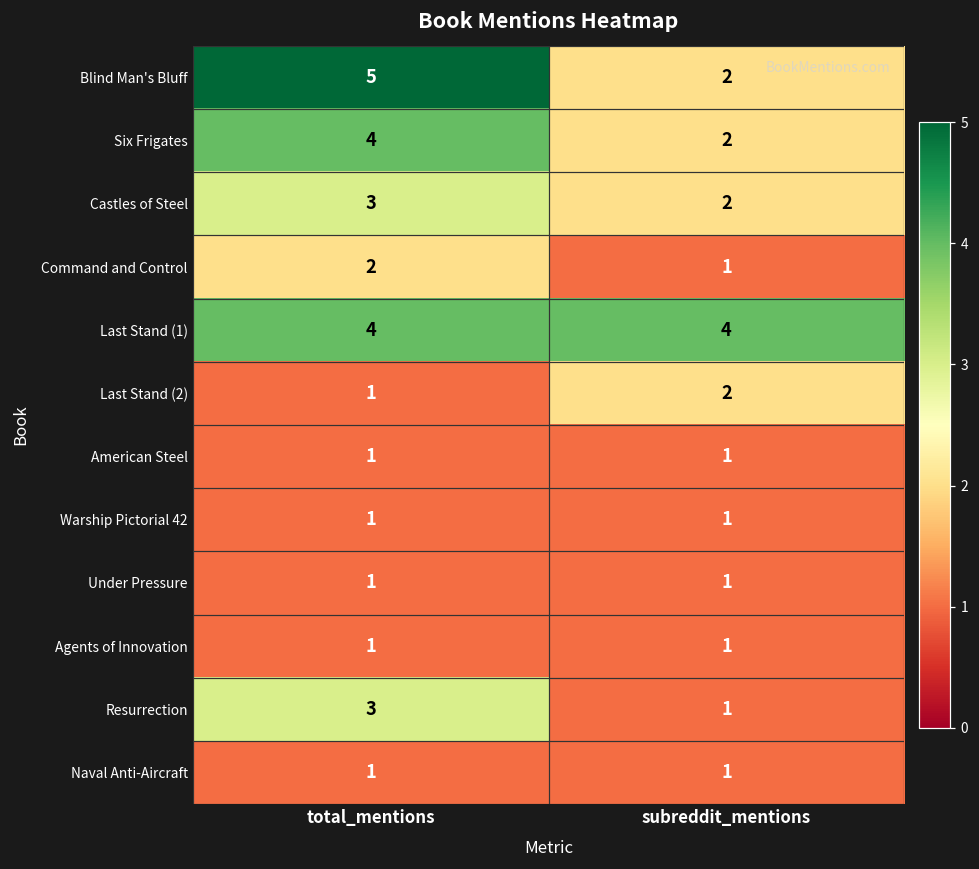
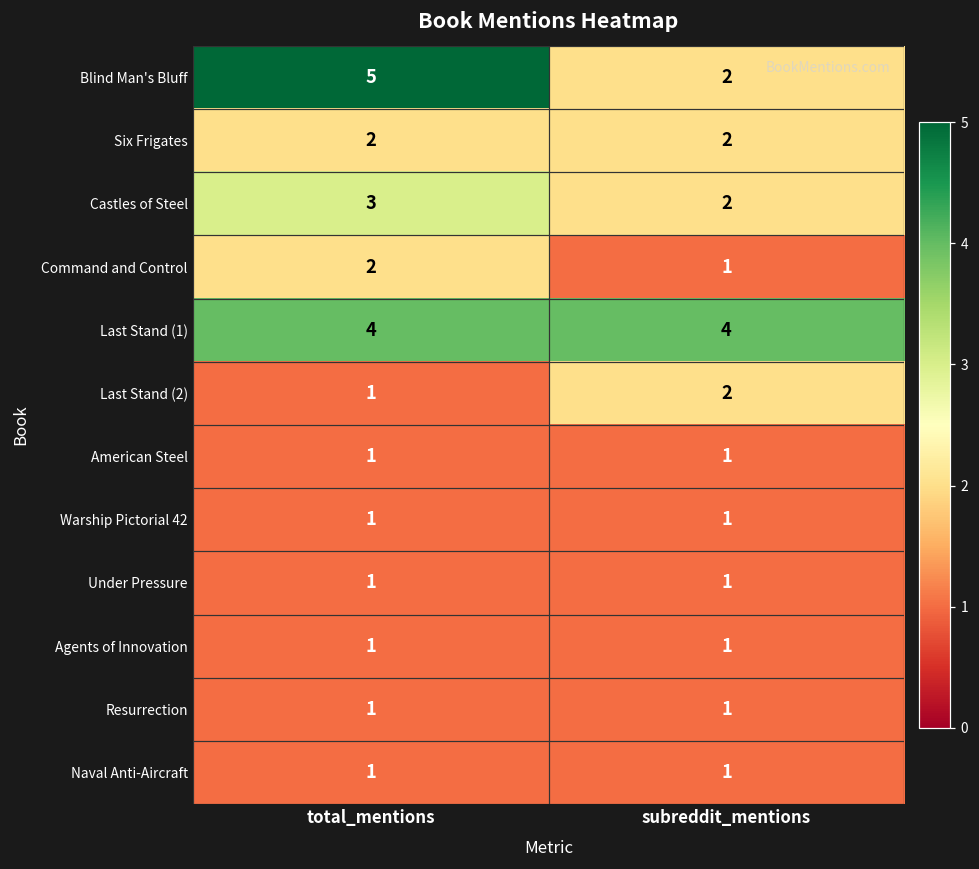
Six Frigates, total_mentions: 4 -> 2
Resurrection, total_mentions: 3 -> 1
